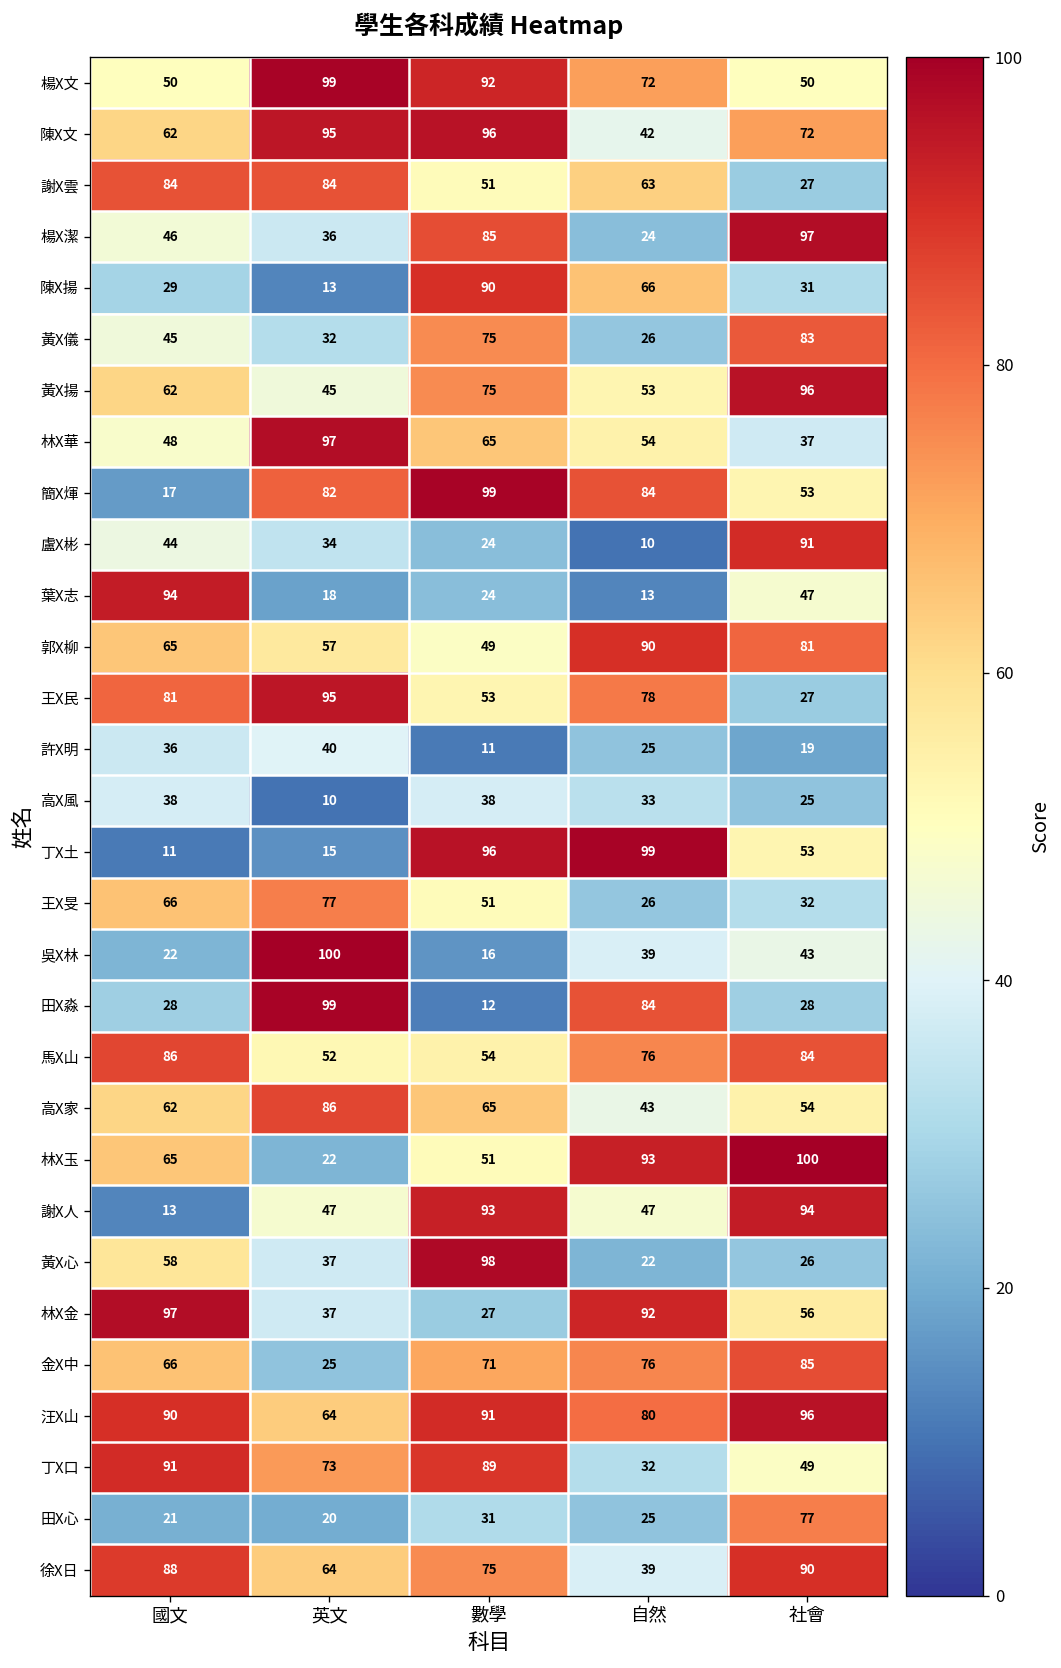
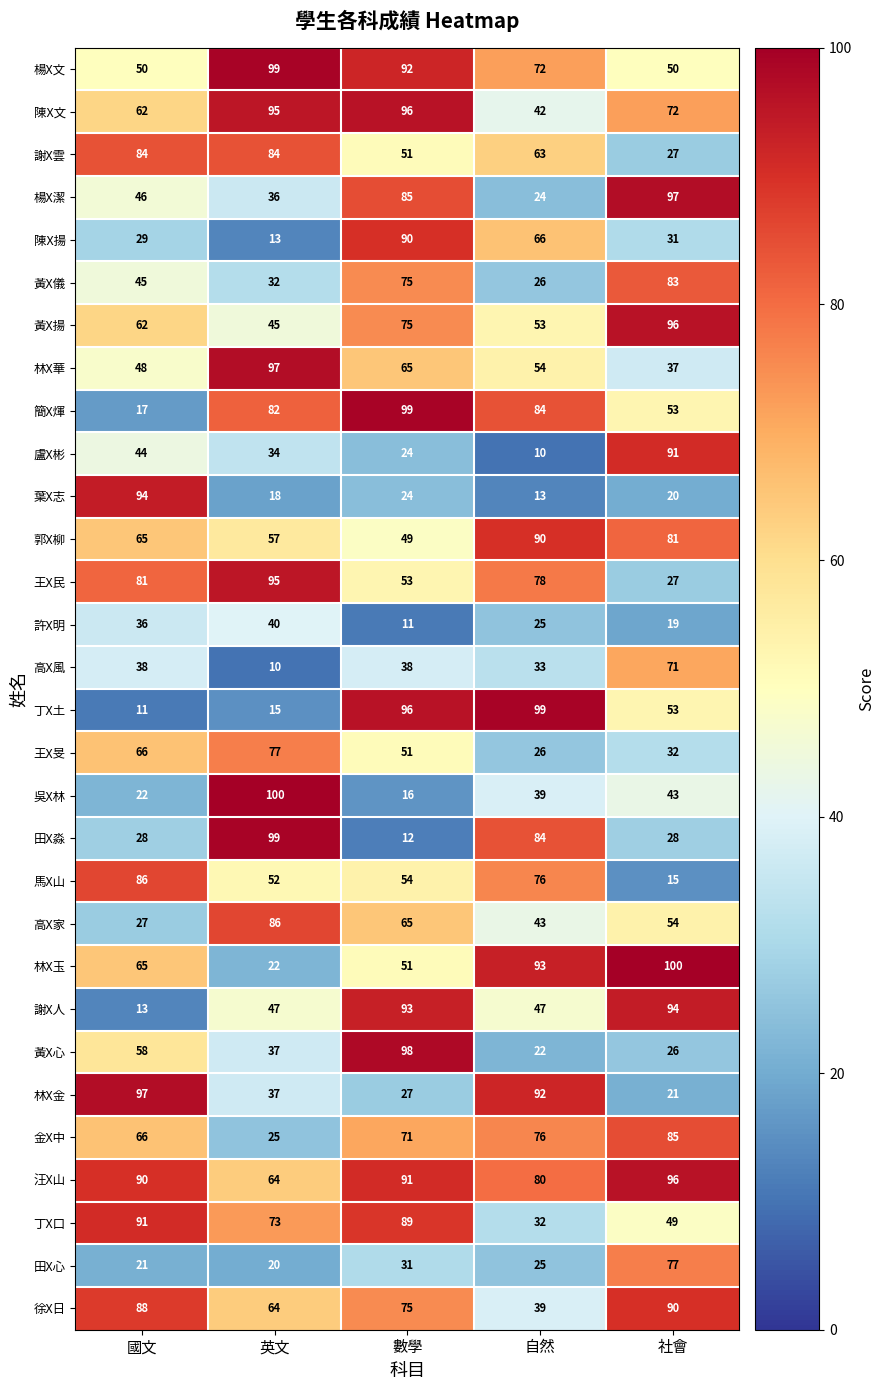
葉X志, 社會: 47 -> 20
高X風, 社會: 25 -> 71
馬X山, 社會: 84 -> 15
高X家, 國文: 62 -> 27
林X金, 社會: 56 -> 21
